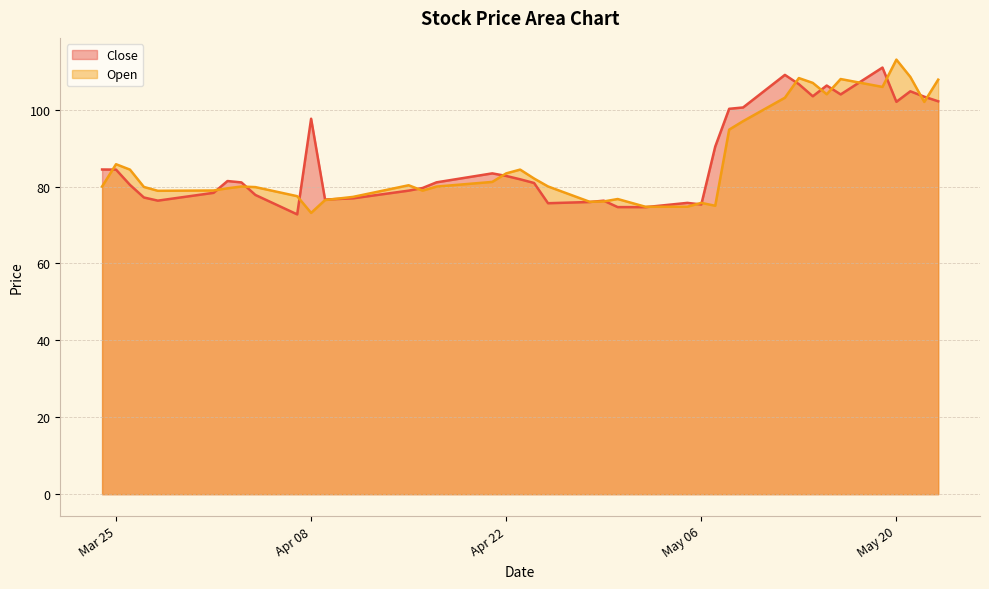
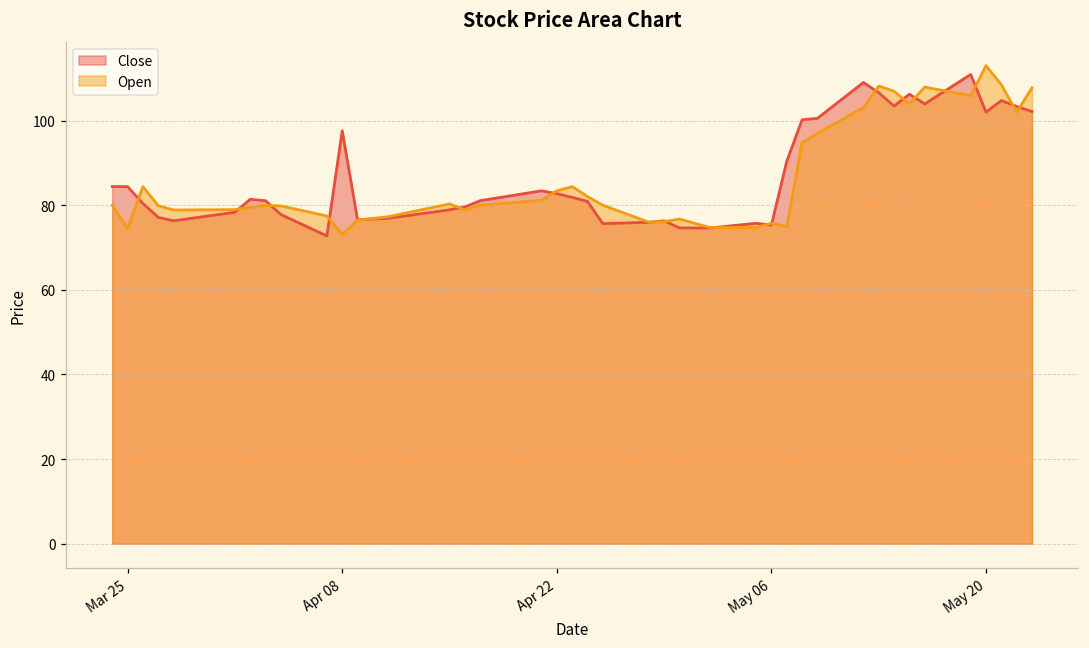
Open, Mar 25: 86 -> 75
